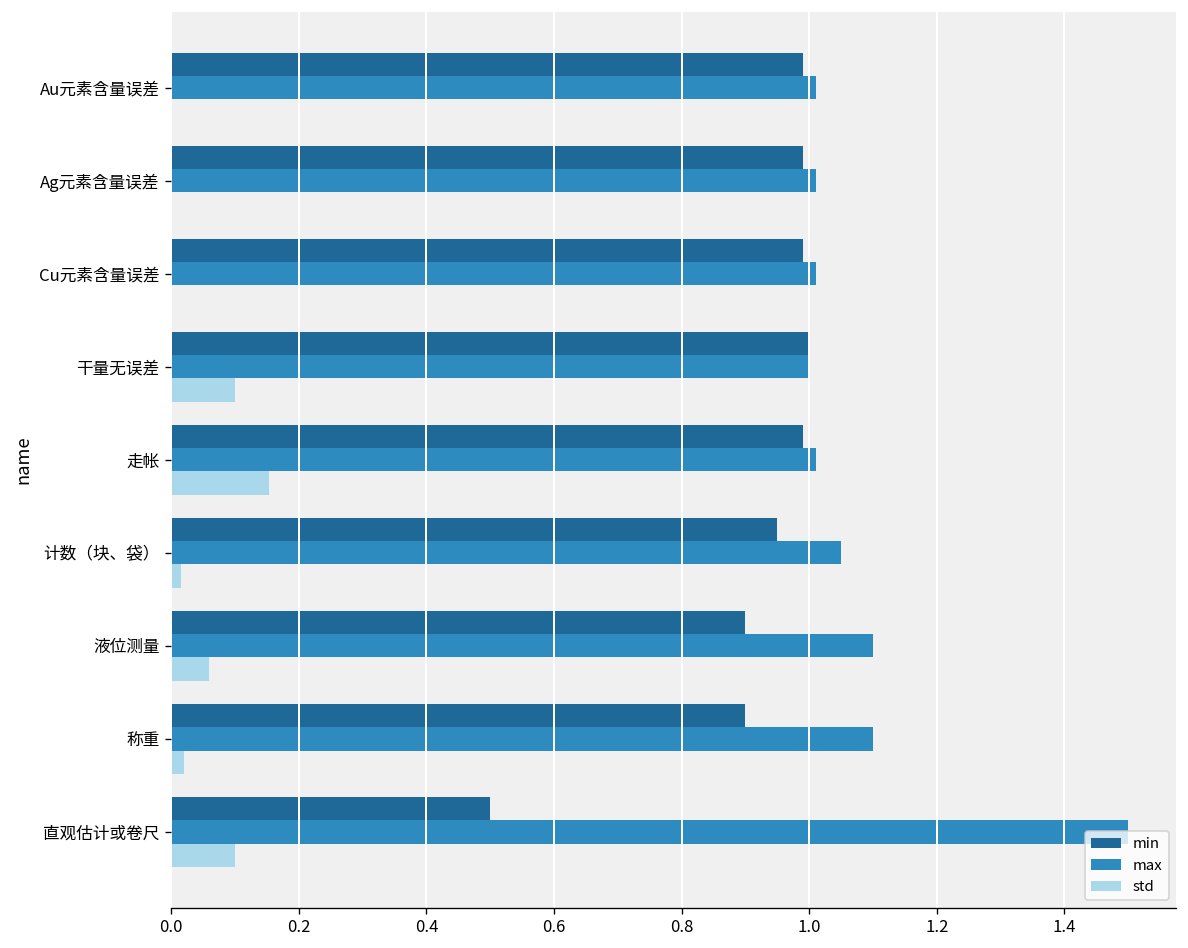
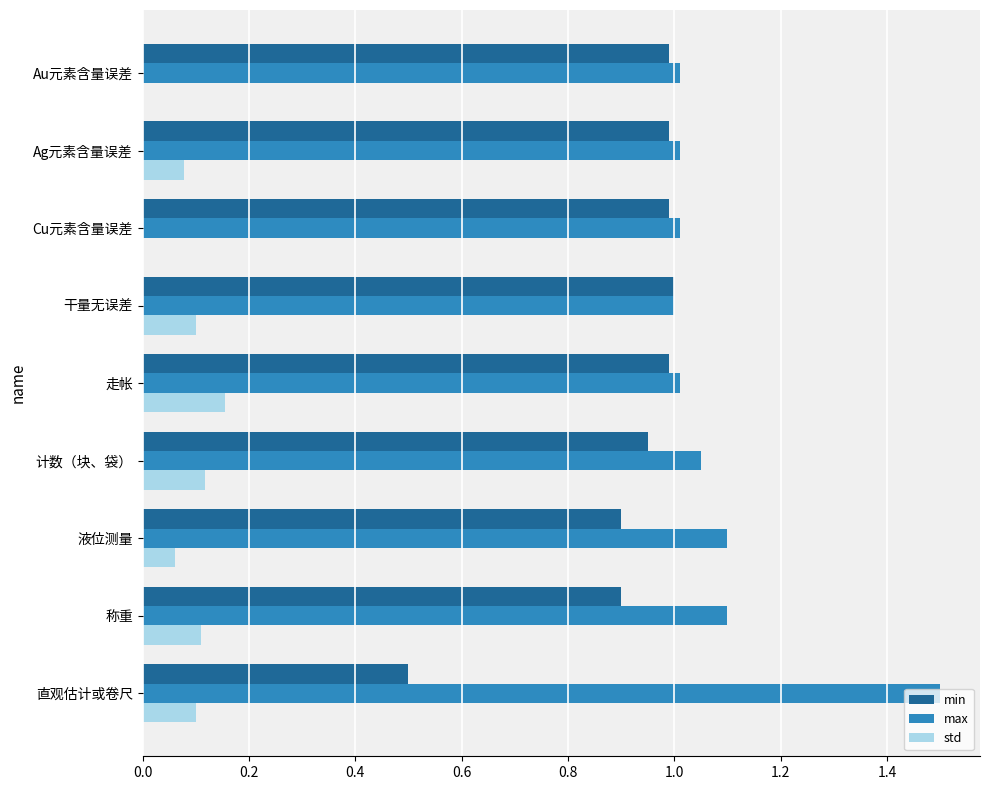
std, Ag元素含量误差: 0.00 -> 0.08
std, 计数（块、袋）: 0.02 -> 0.12
std, 称重: 0.02 -> 0.11
